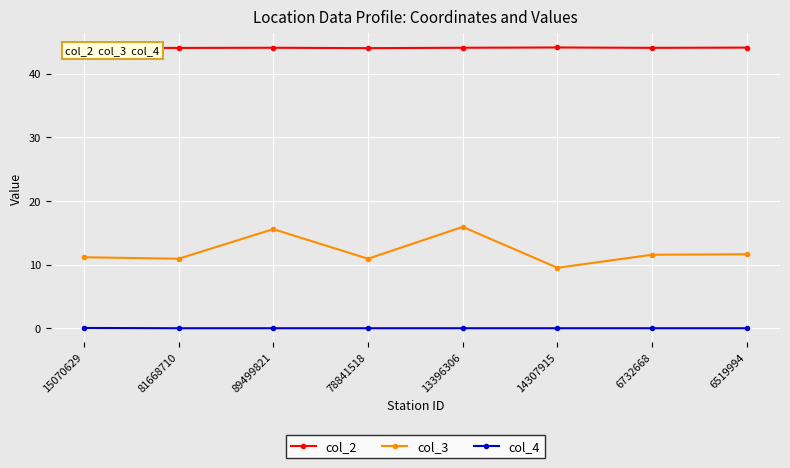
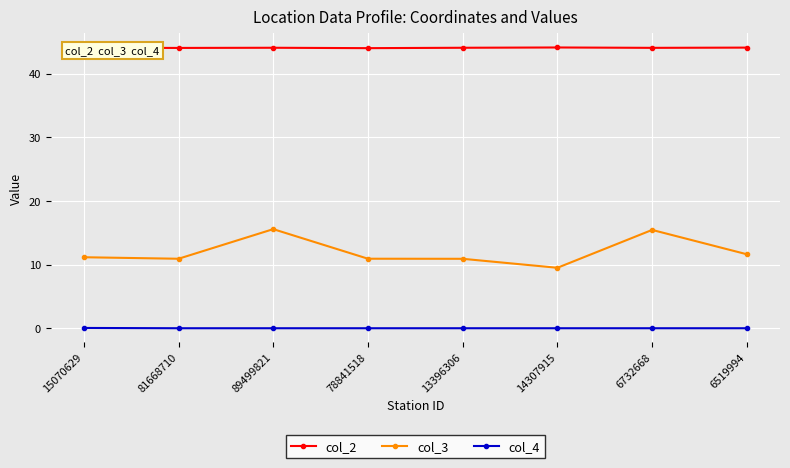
col_3, 13396306: 16 -> 11
col_3, 6732668: 12 -> 15
